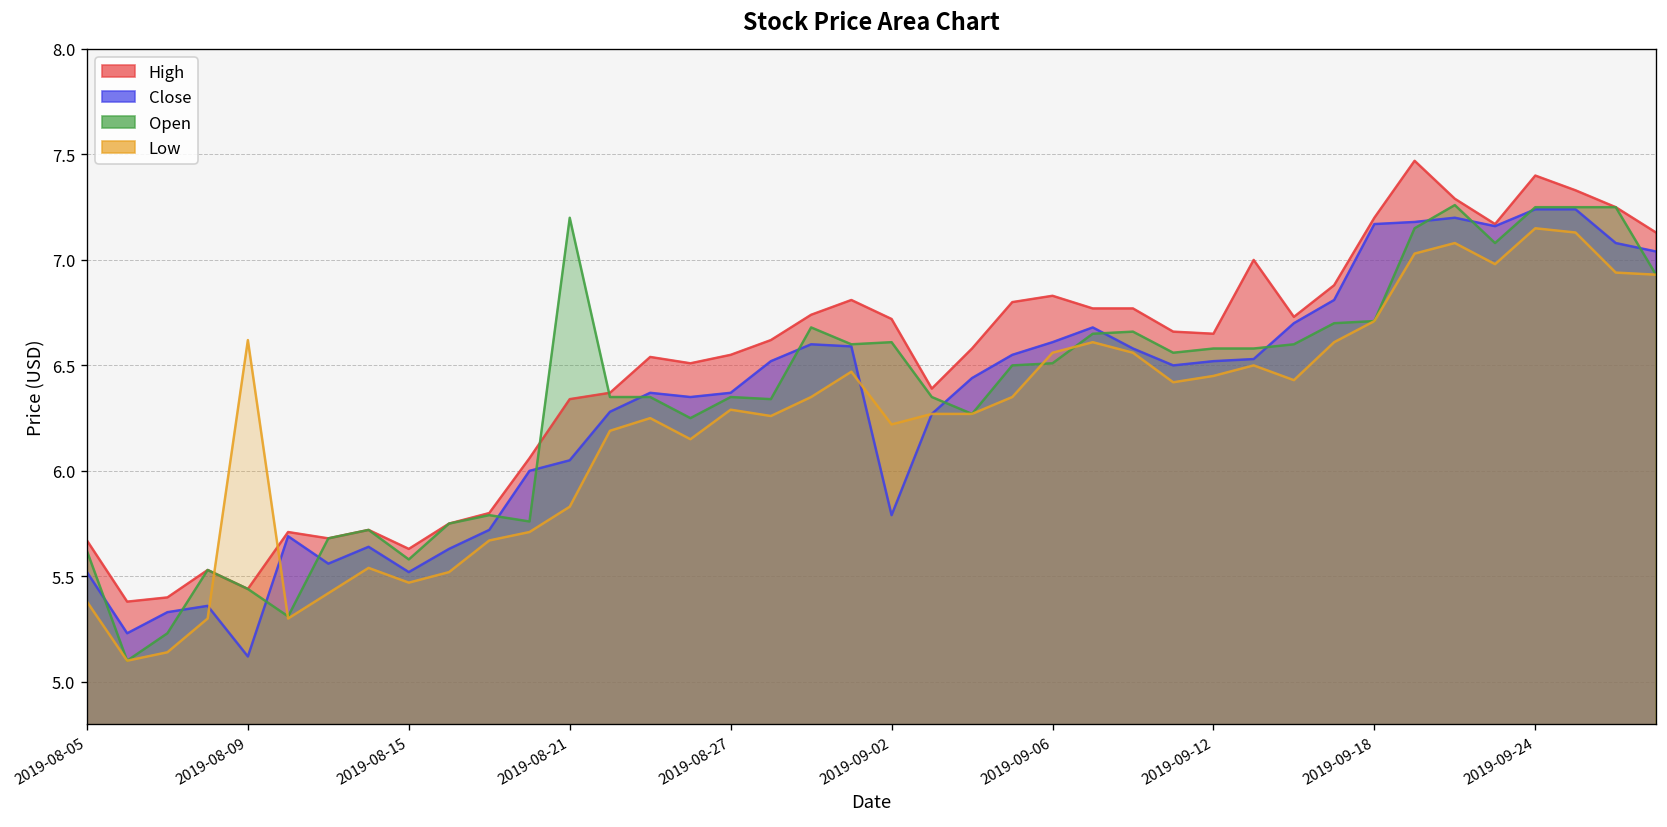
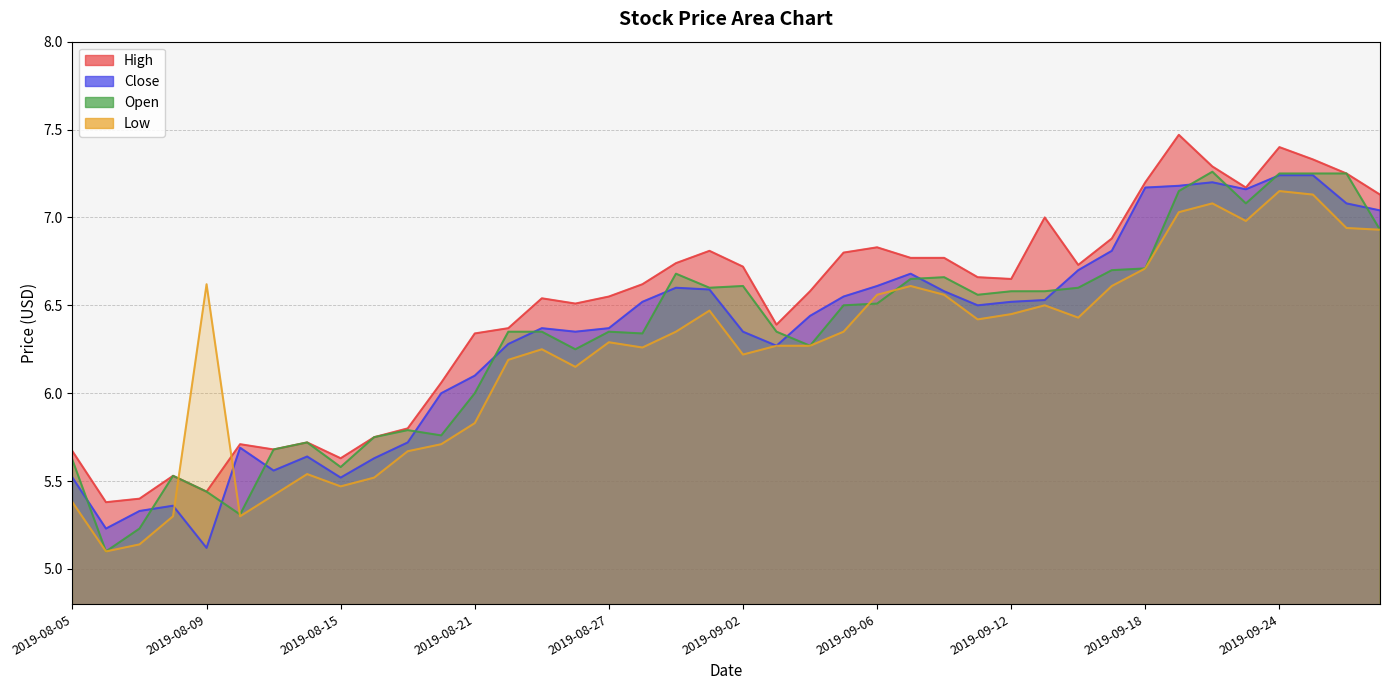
Close, 2019-08-21: 6.05 -> 6.10
Open, 2019-08-21: 7.2 -> 6.0
Close, 2019-09-02: 5.79 -> 6.35
